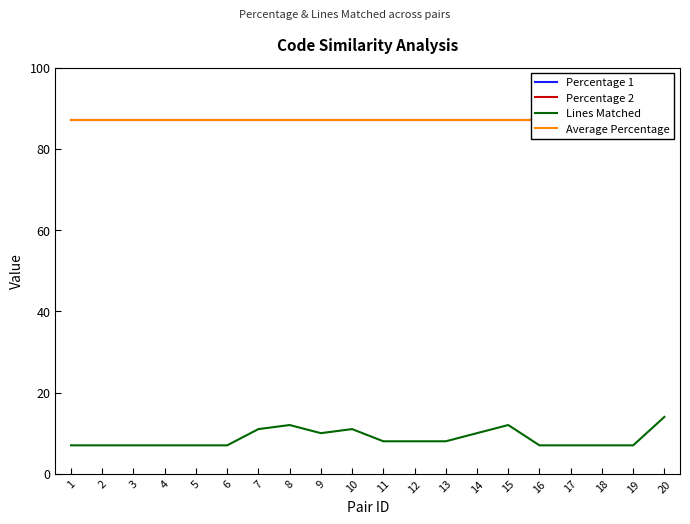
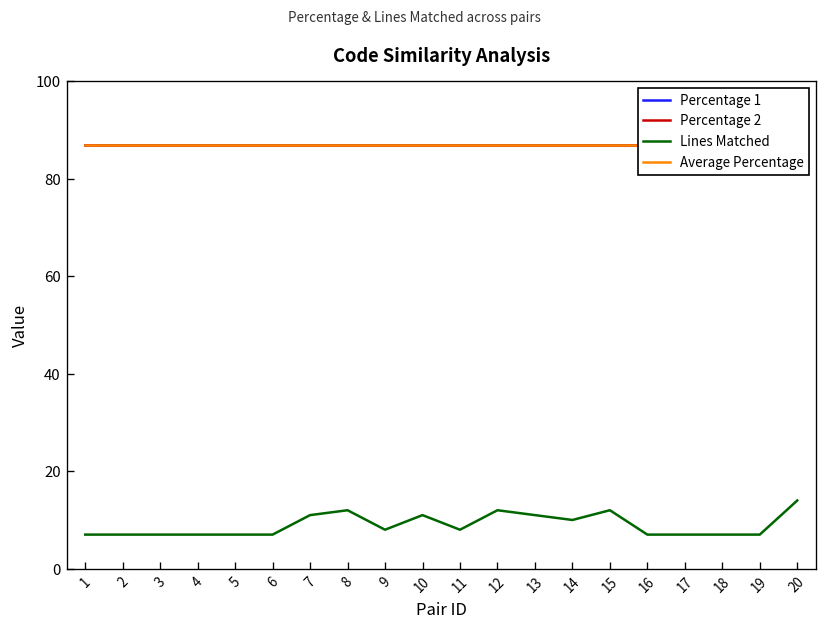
Lines Matched, 9: 10 -> 8
Lines Matched, 12: 8 -> 12
Lines Matched, 13: 8 -> 11
